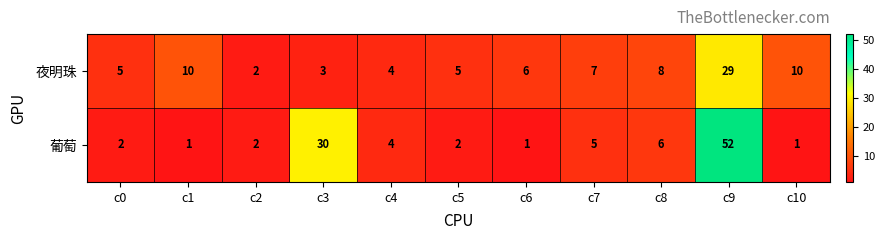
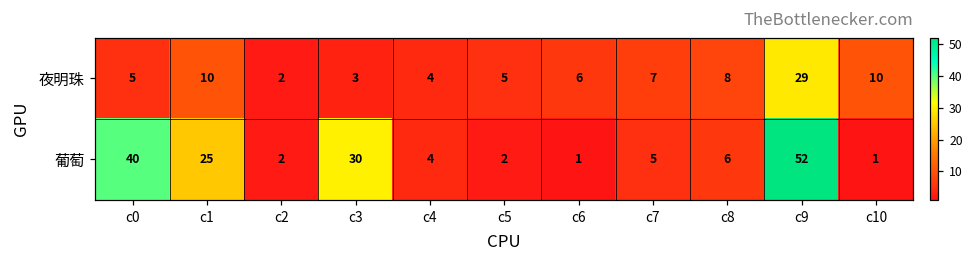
葡萄, c0: 2 -> 40
葡萄, c1: 1 -> 25
